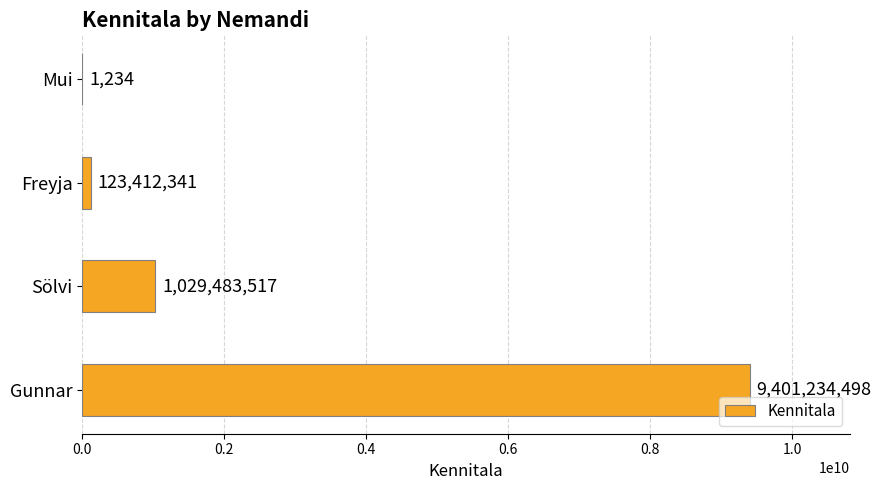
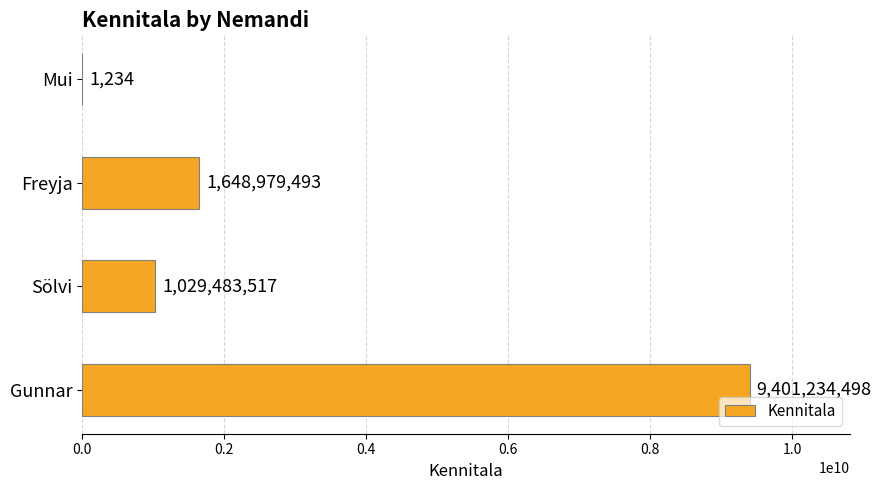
Freyja: 123,412,341 -> 1,648,979,493
